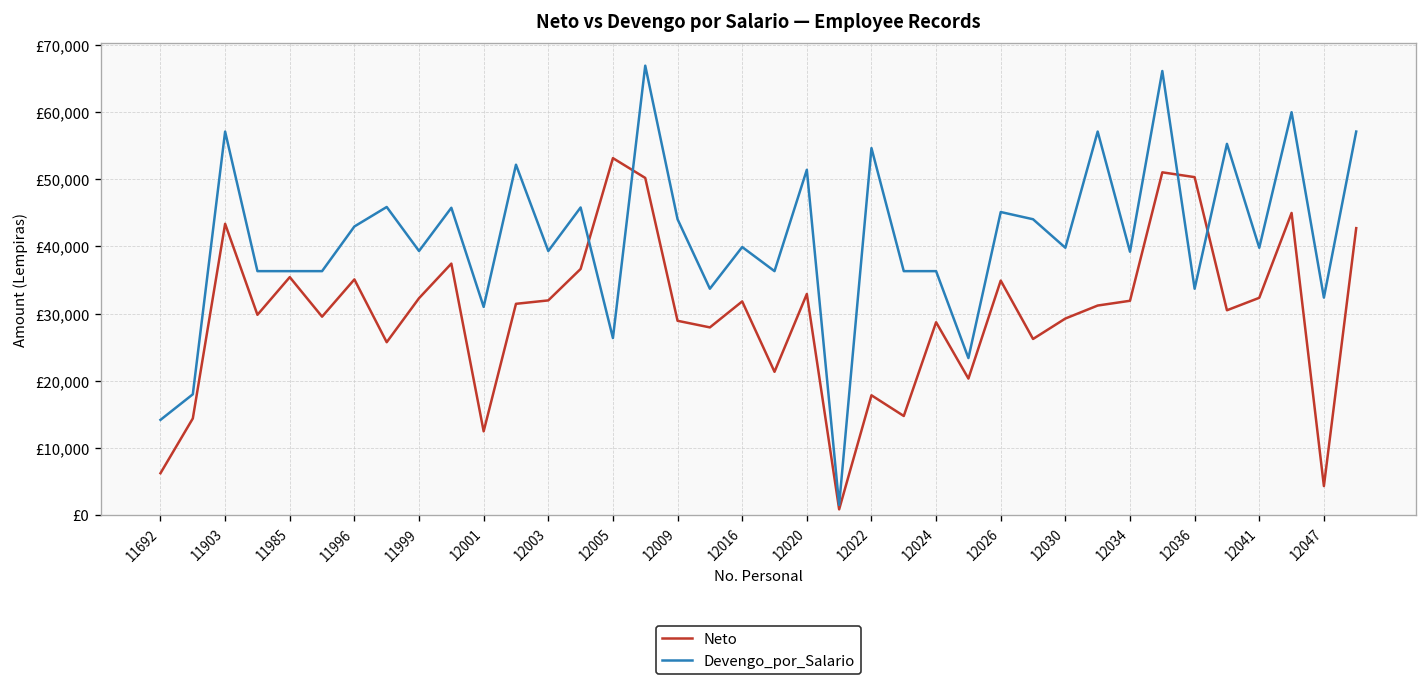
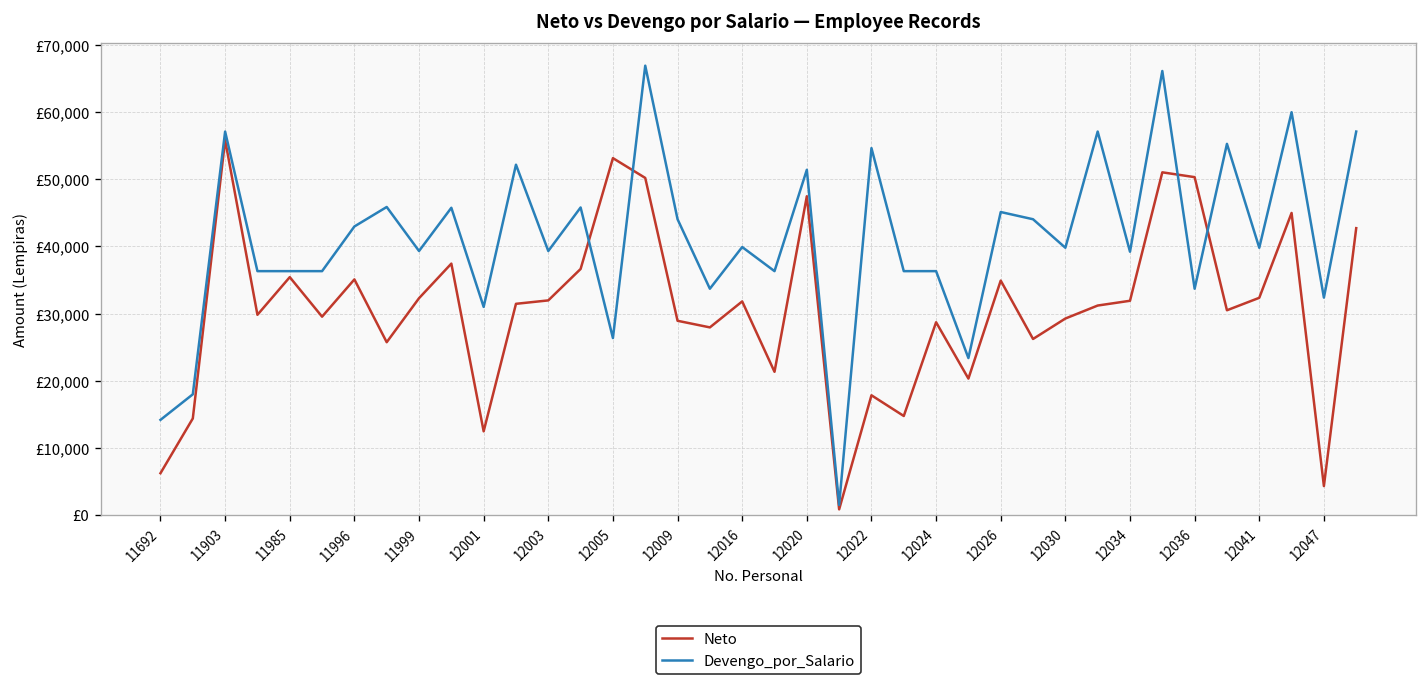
Neto, 11903: £43,000 -> £56,000
Neto, 12020: £33,000 -> £47,000
